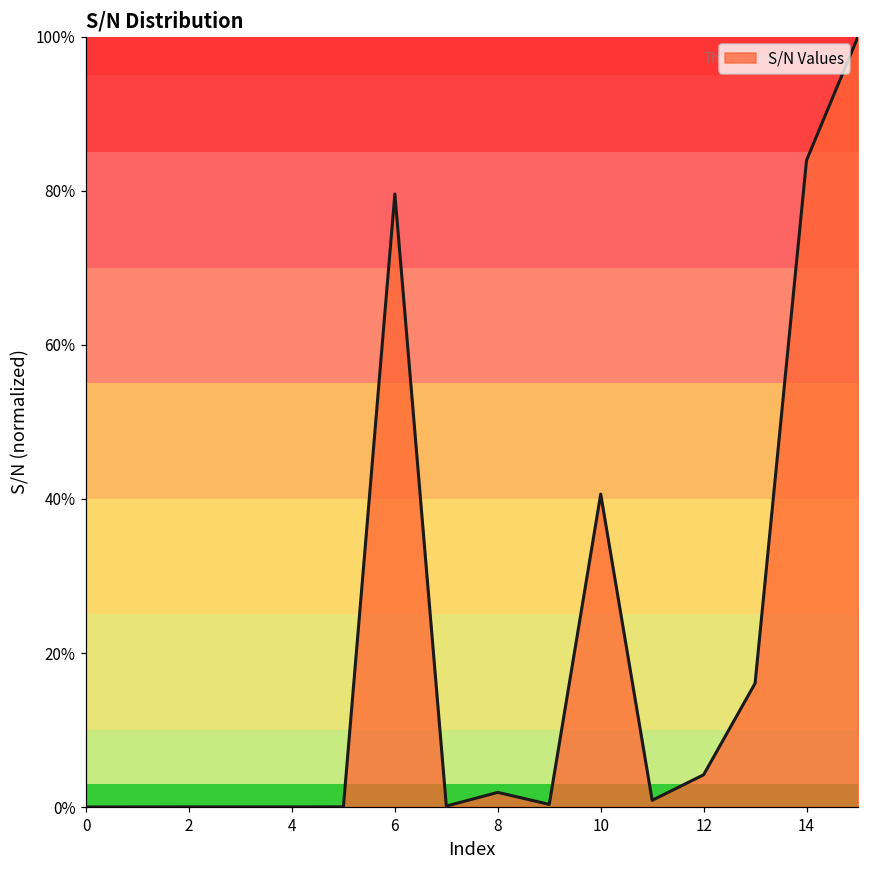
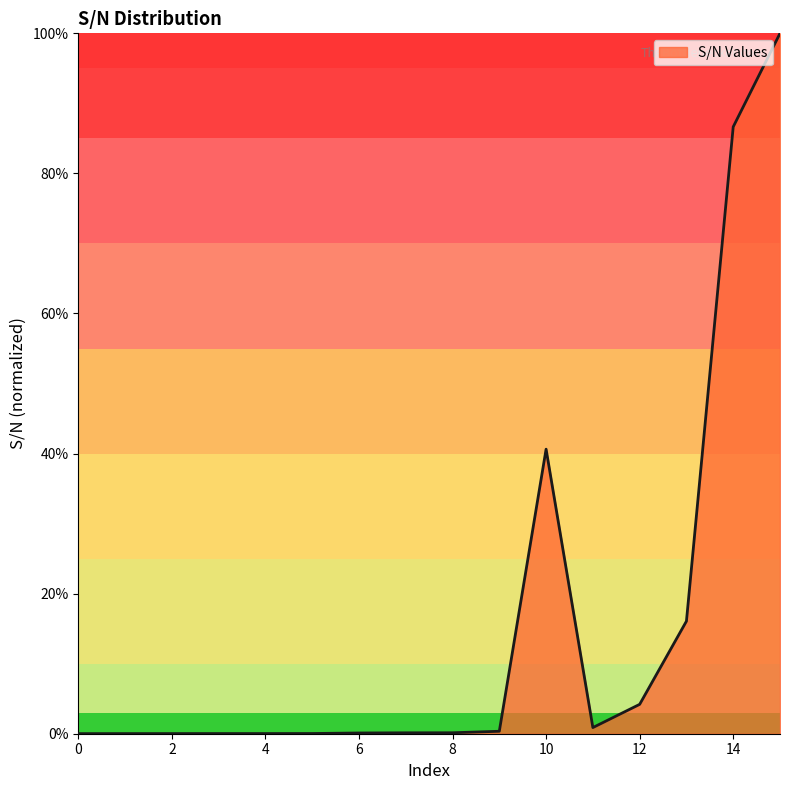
6: 80% -> 0%
8: 2% -> 0%
14: 84% -> 87%
